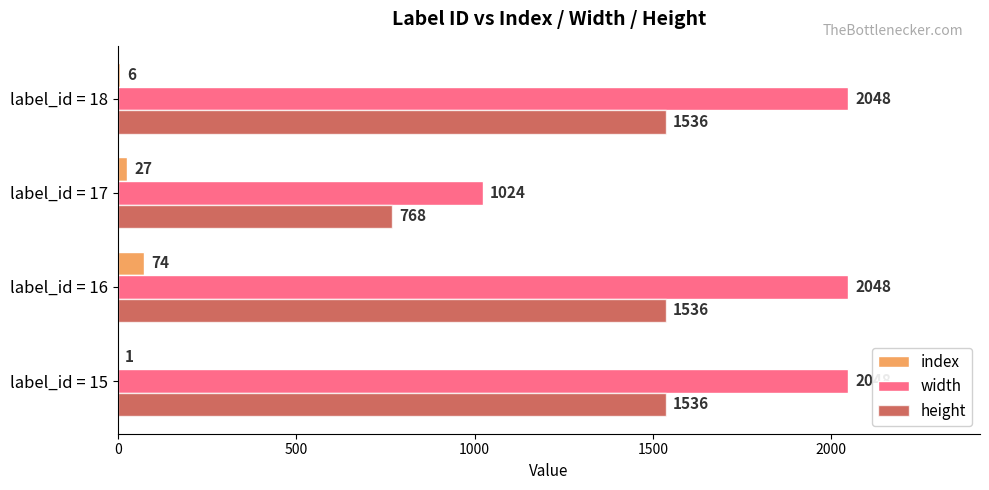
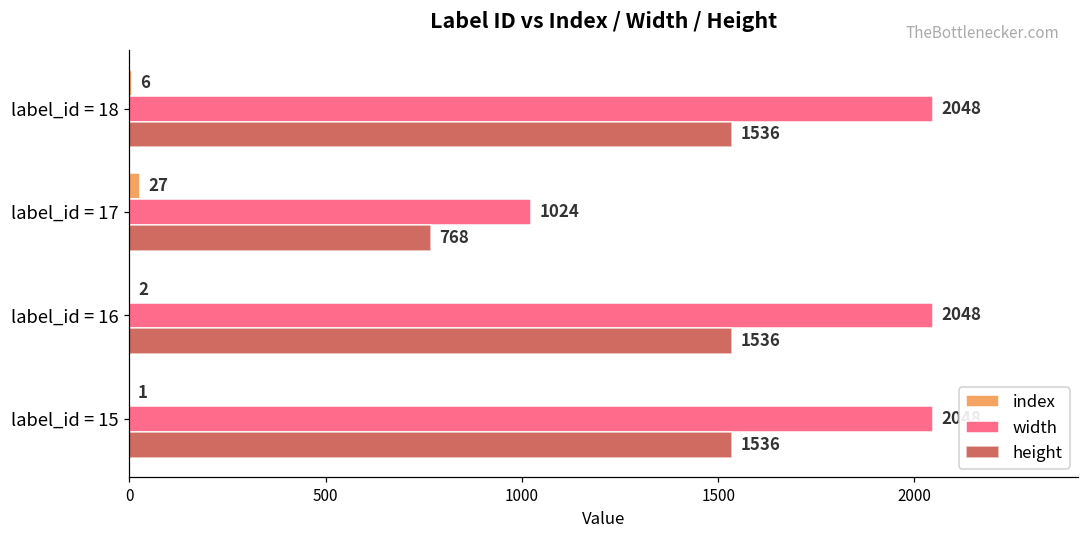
index, label_id = 16: 74 -> 2
